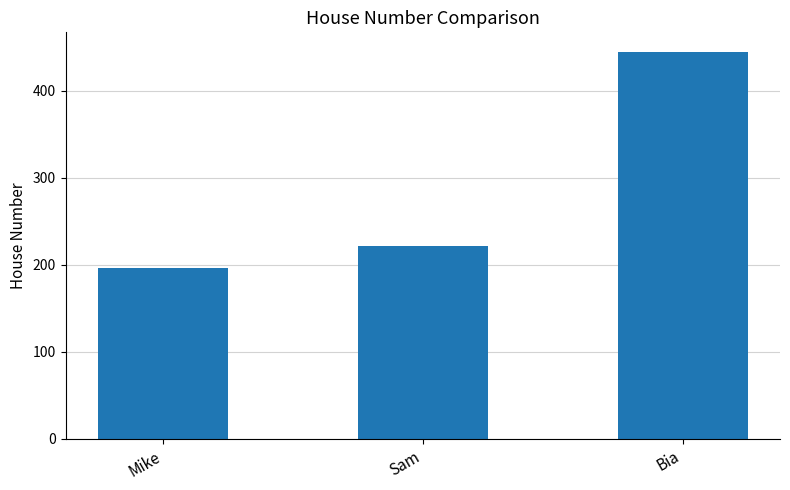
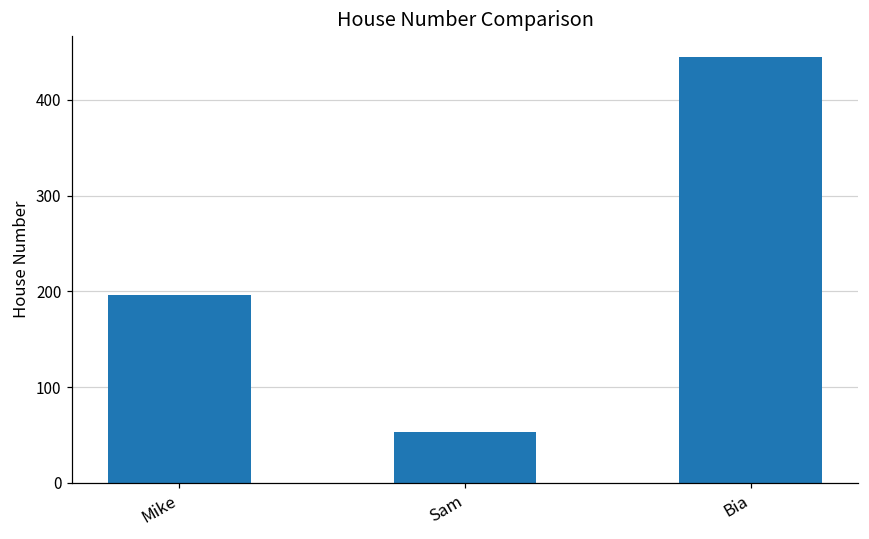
Sam: 220 -> 50
